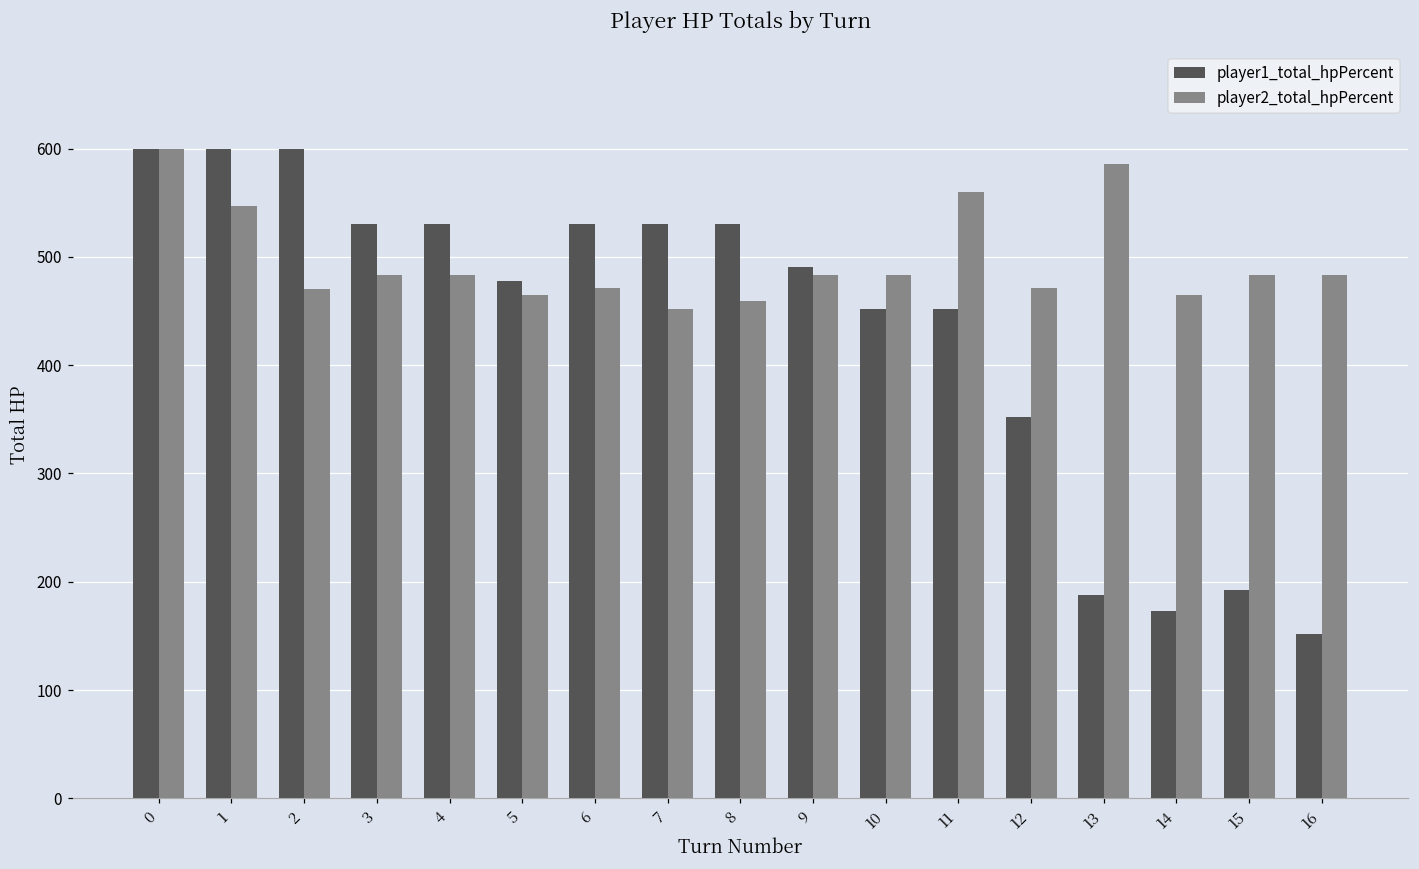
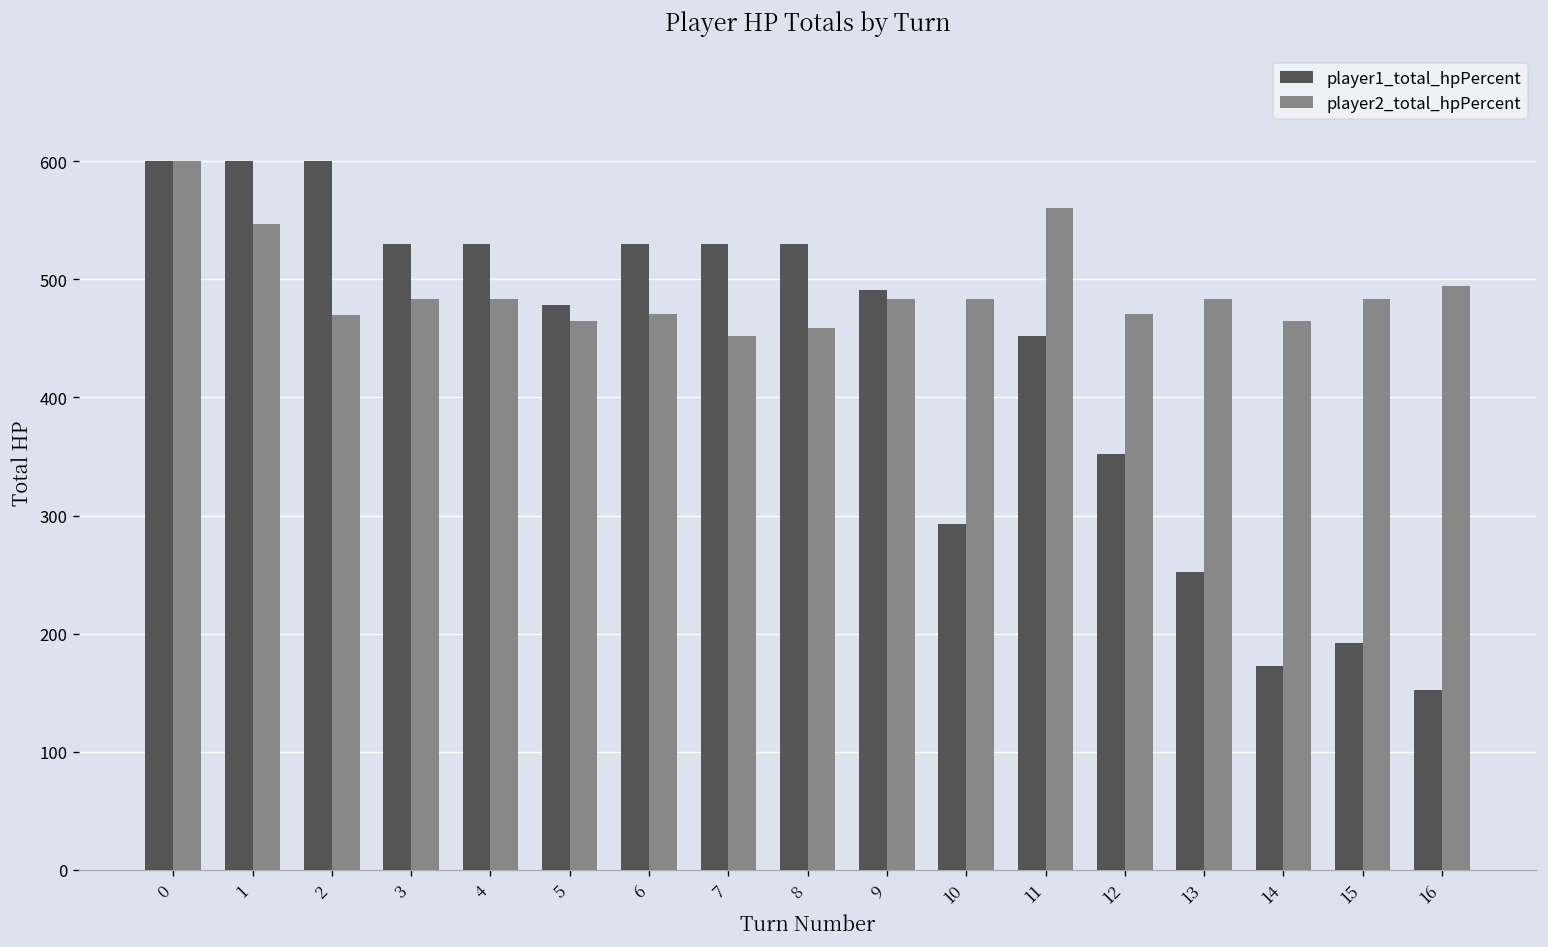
player1_total_hpPercent, 10: 450 -> 290
player1_total_hpPercent, 13: 190 -> 250
player2_total_hpPercent, 13: 590 -> 480
player2_total_hpPercent, 16: 480 -> 490
